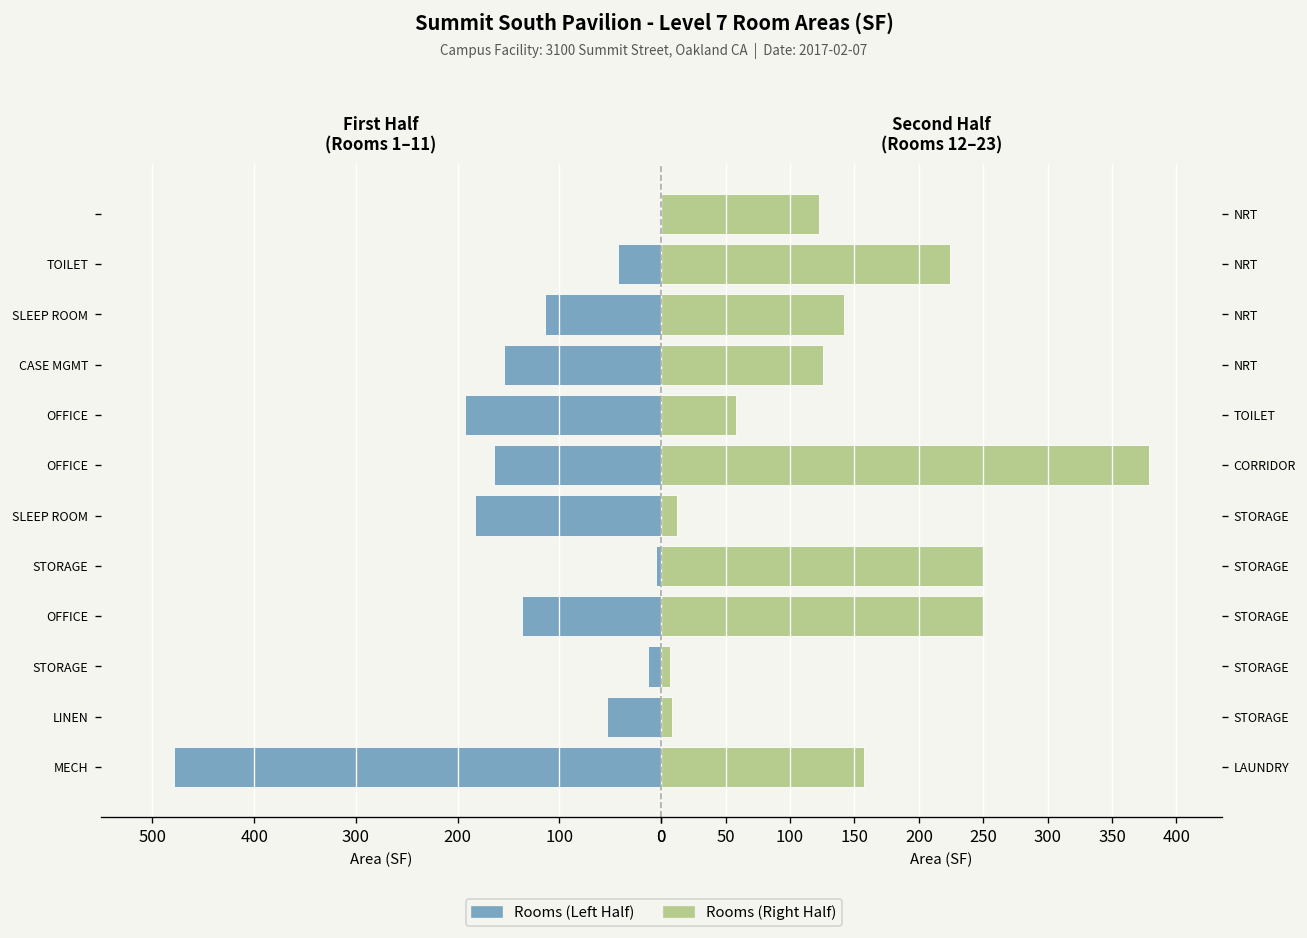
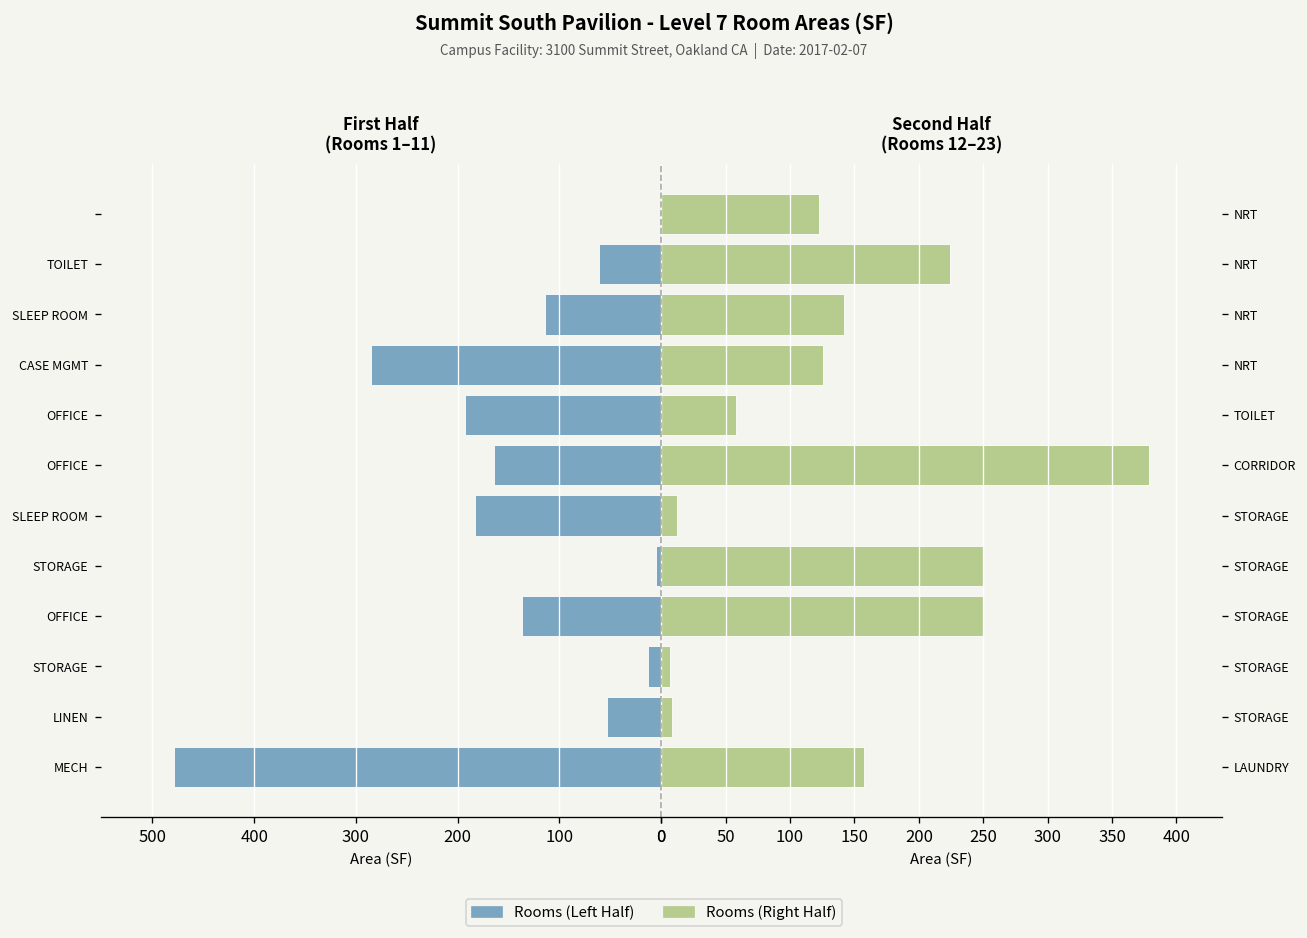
First Half (Rooms 1–11), TOILET: 40 -> 60
First Half (Rooms 1–11), CASE MGMT: 150 -> 290
